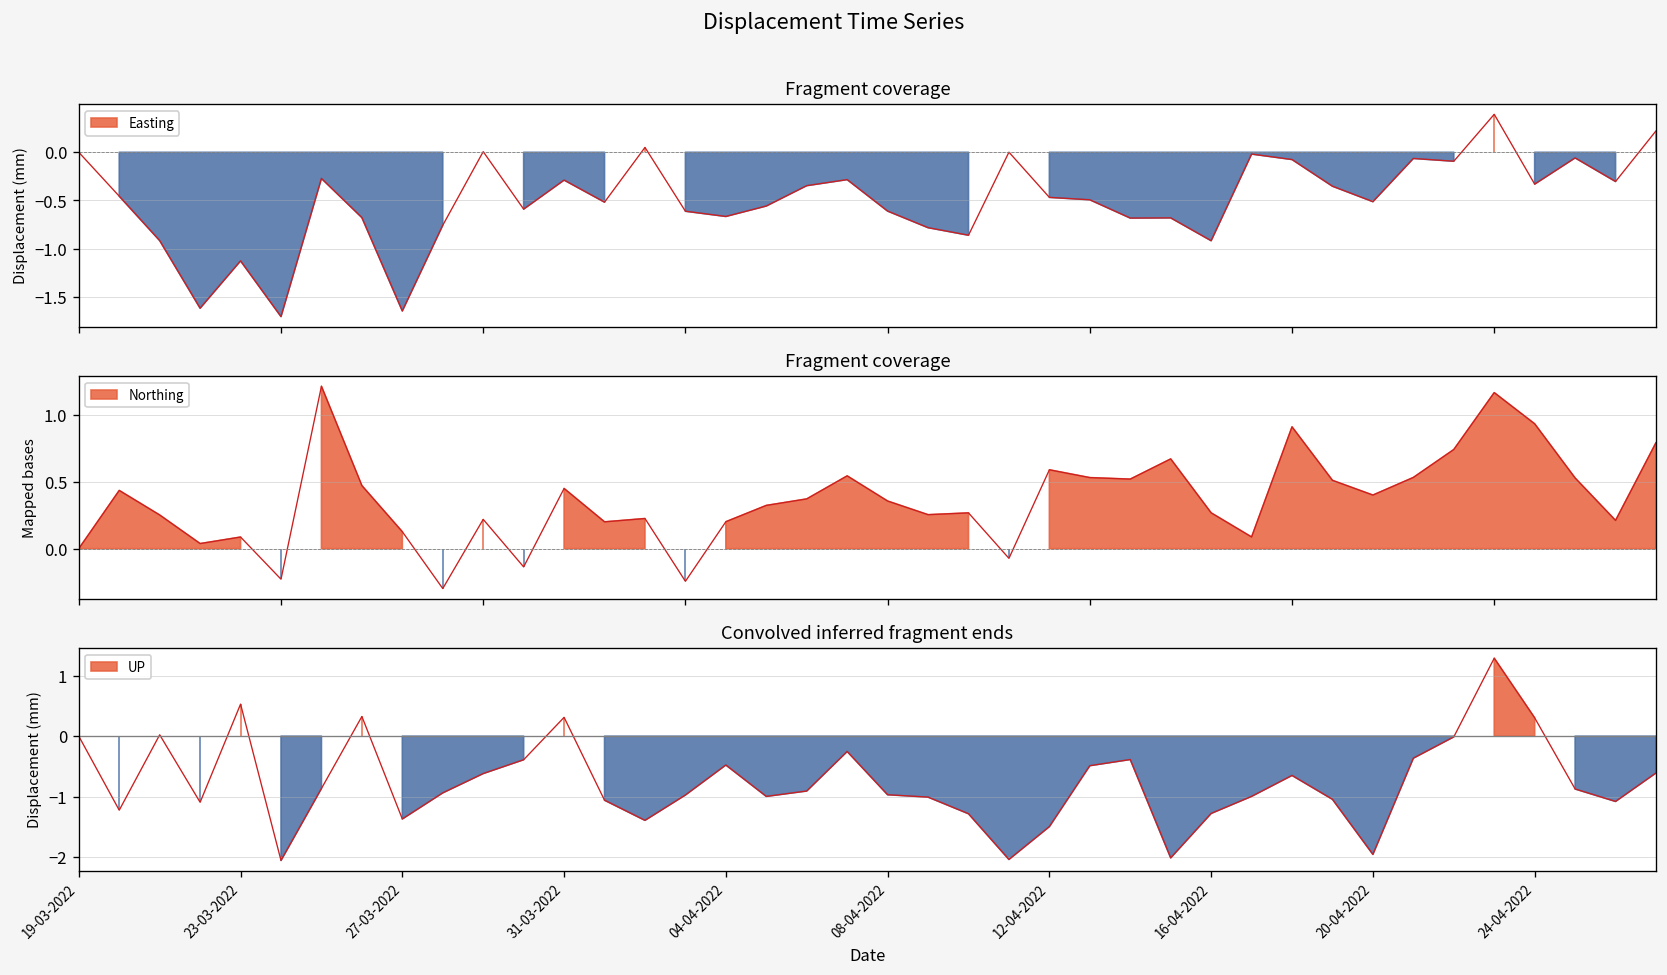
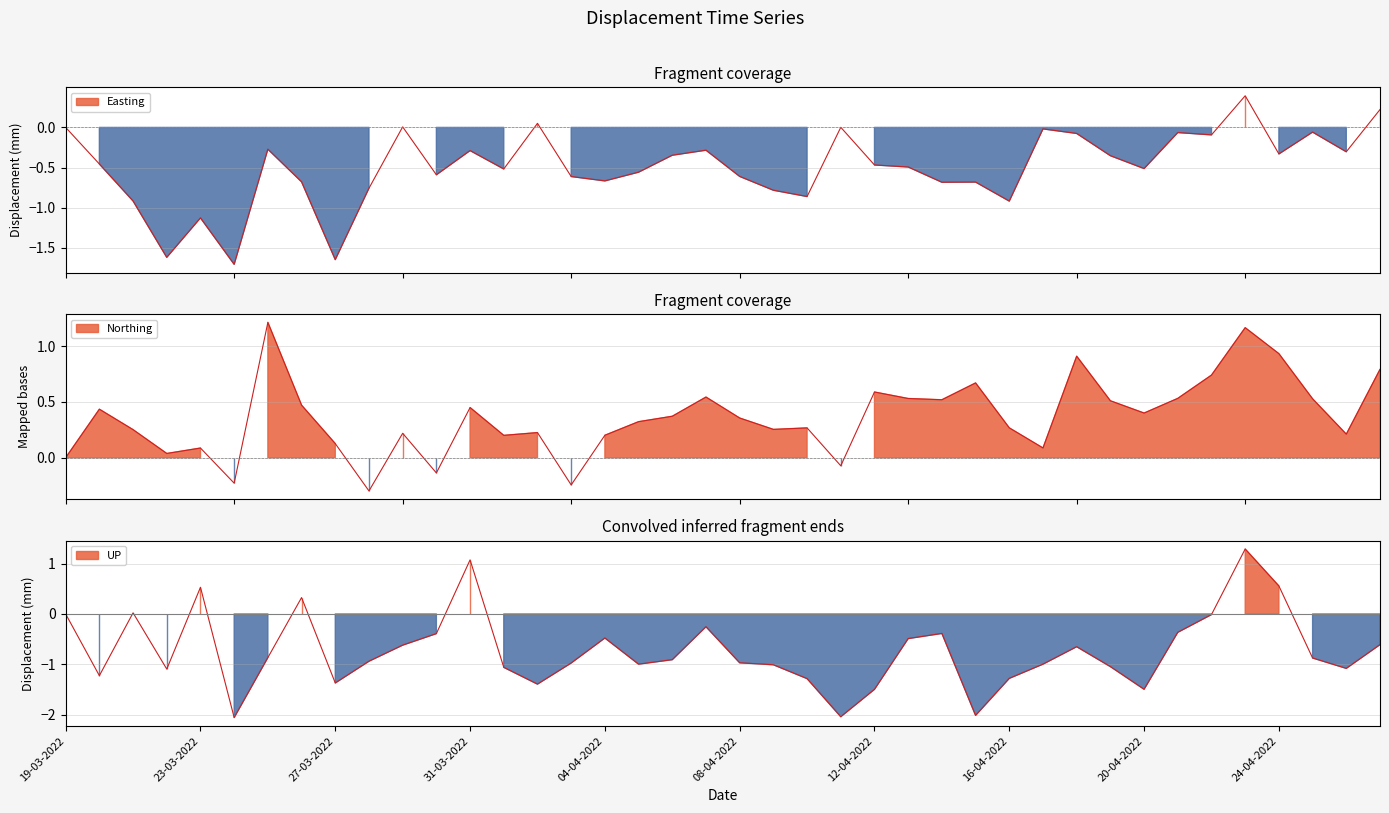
Convolved inferred fragment ends, 31-03-2022: 0.3 -> 1.1
Convolved inferred fragment ends, 20-04-2022: -2.0 -> -1.5
Convolved inferred fragment ends, 24-04-2022: 0.3 -> 0.6
